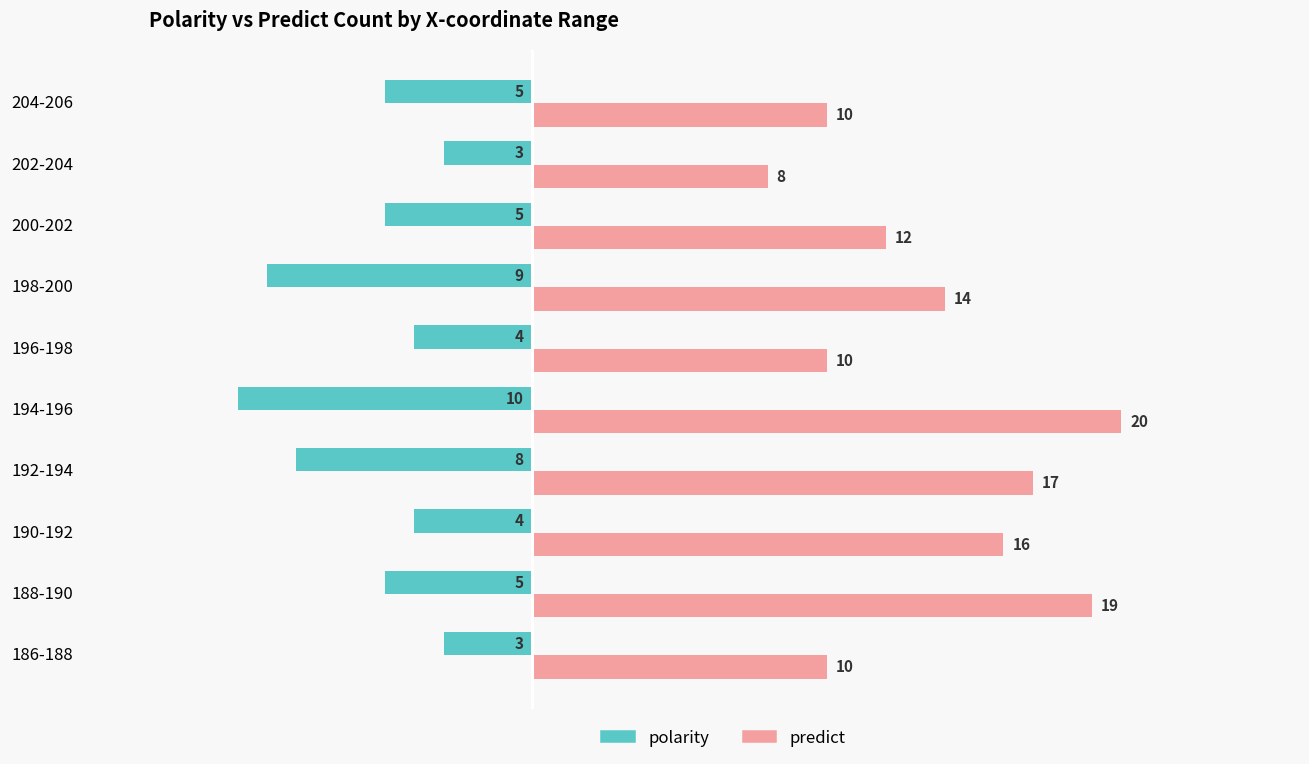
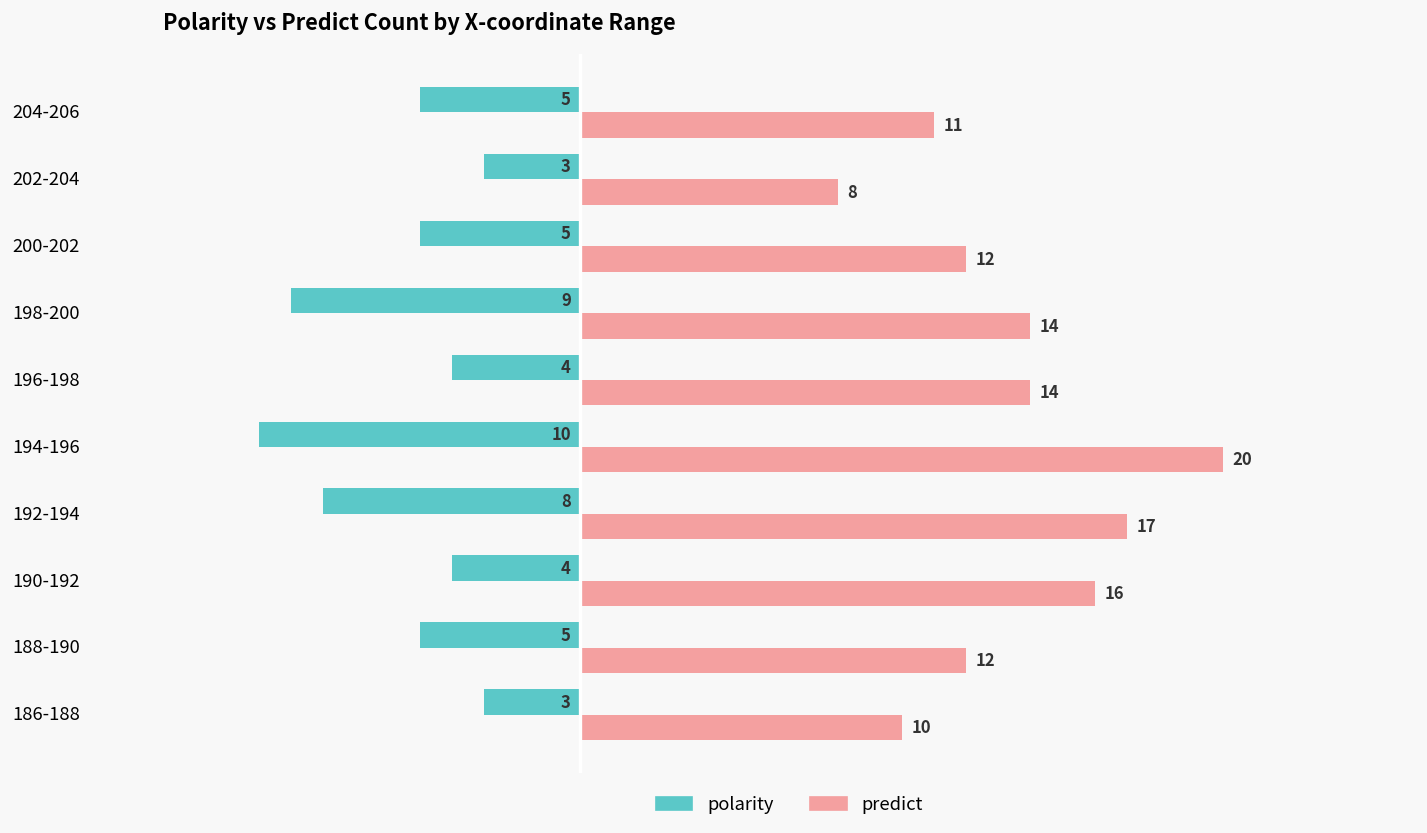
predict, 204-206: 10 -> 11
predict, 196-198: 10 -> 14
predict, 188-190: 19 -> 12
